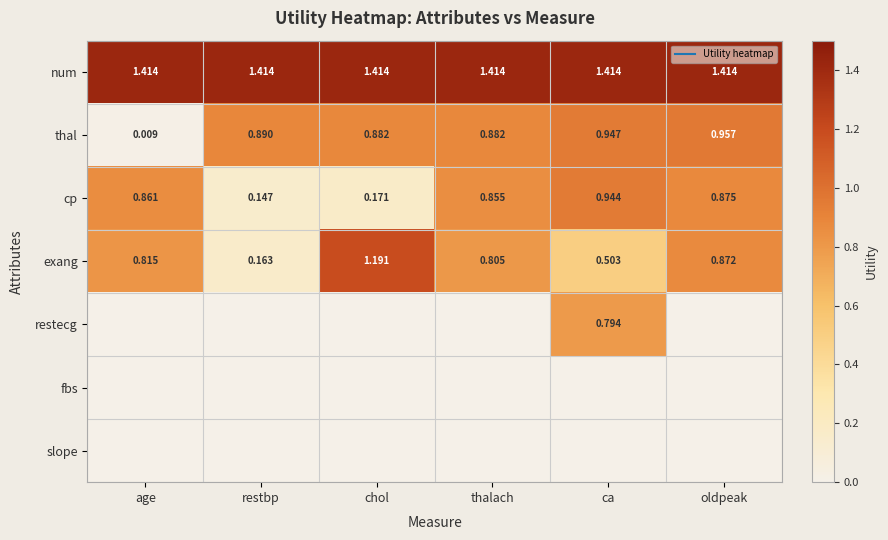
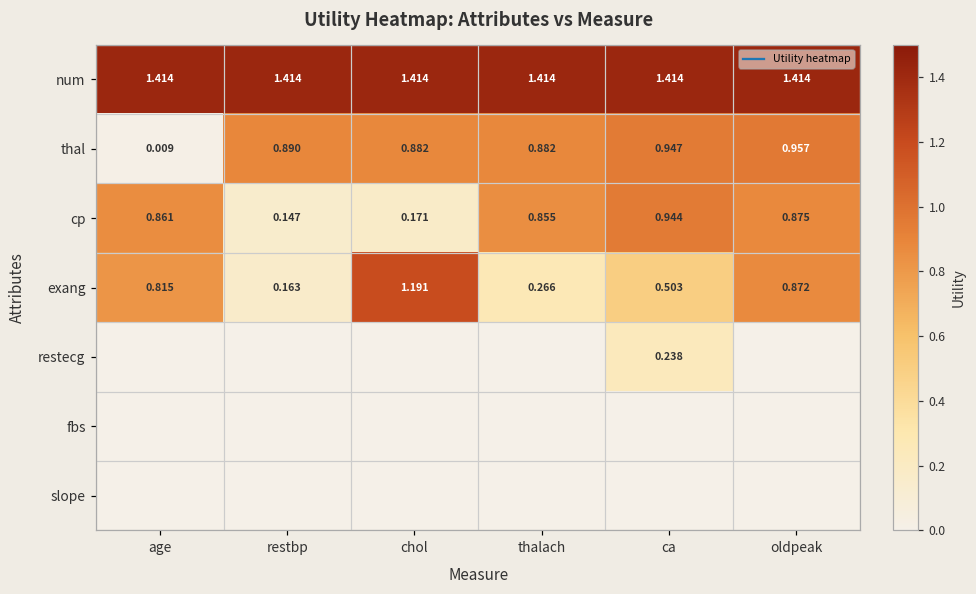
exang, thalach: 0.805 -> 0.266
restecg, ca: 0.794 -> 0.238
